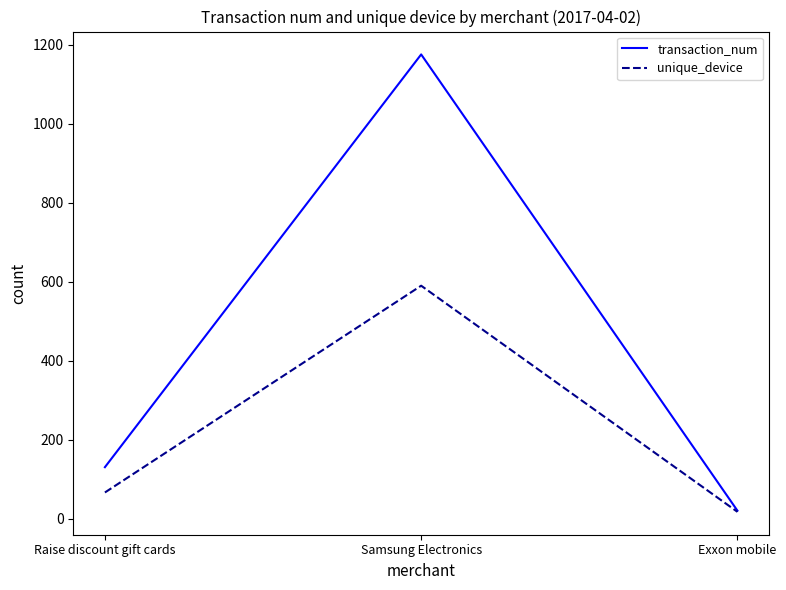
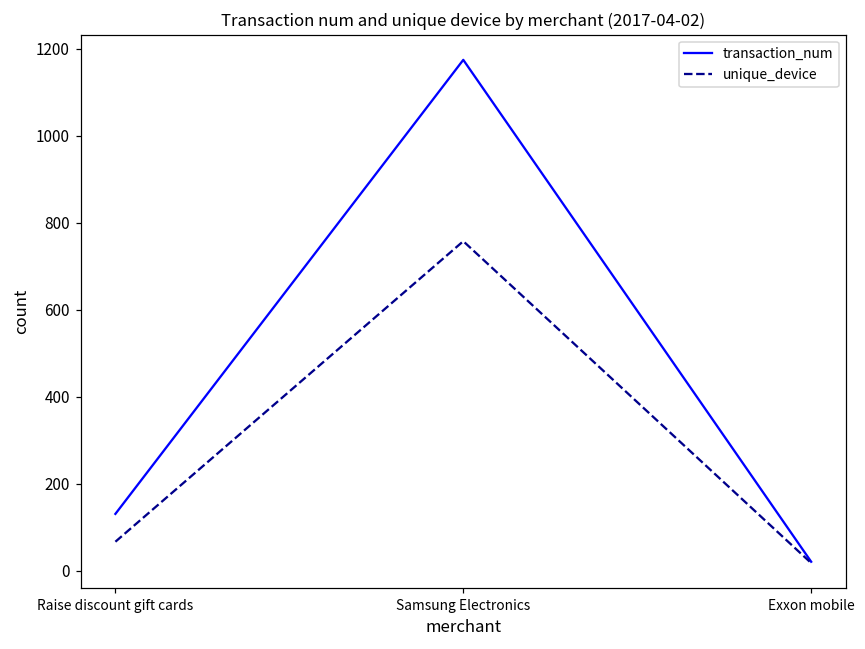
unique_device, Samsung Electronics: 590 -> 760
